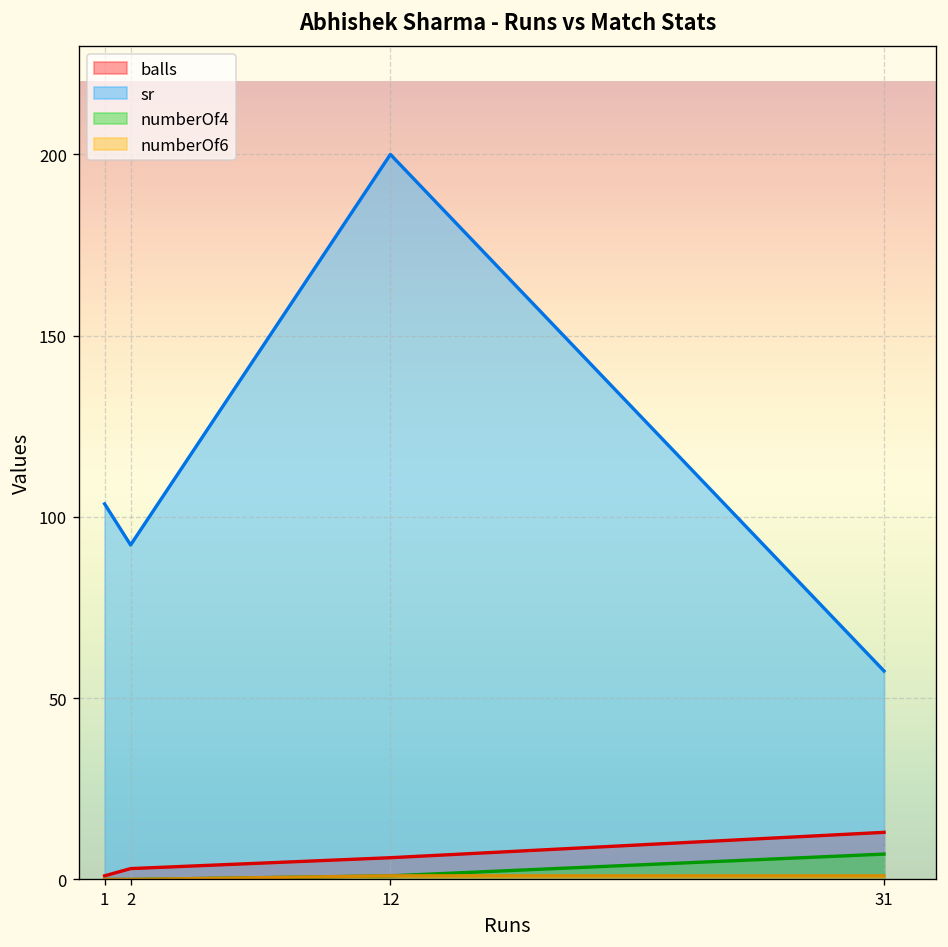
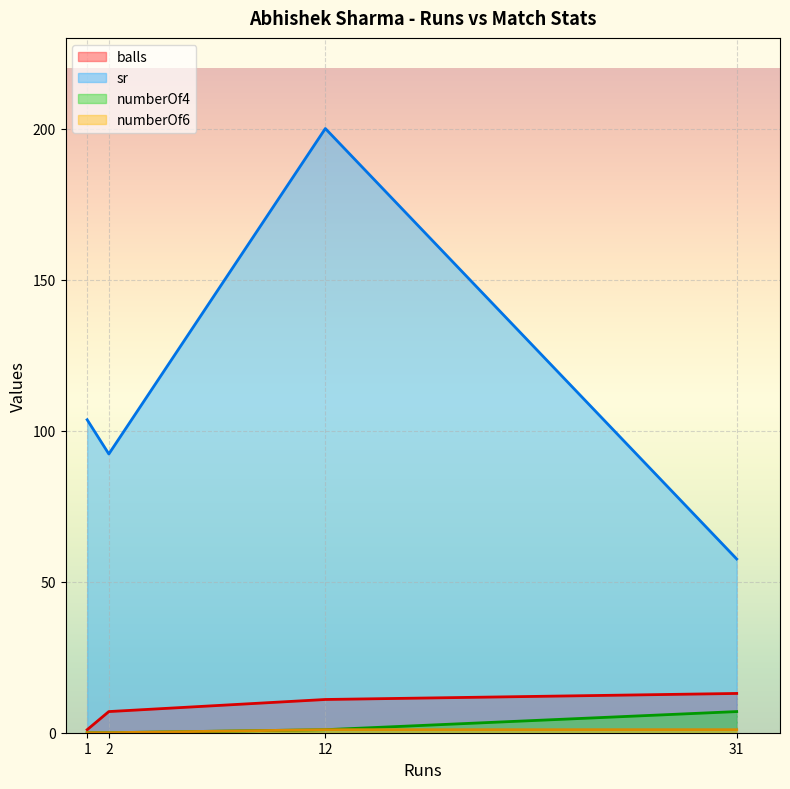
balls, 2: 3 -> 7
balls, 12: 6 -> 11
